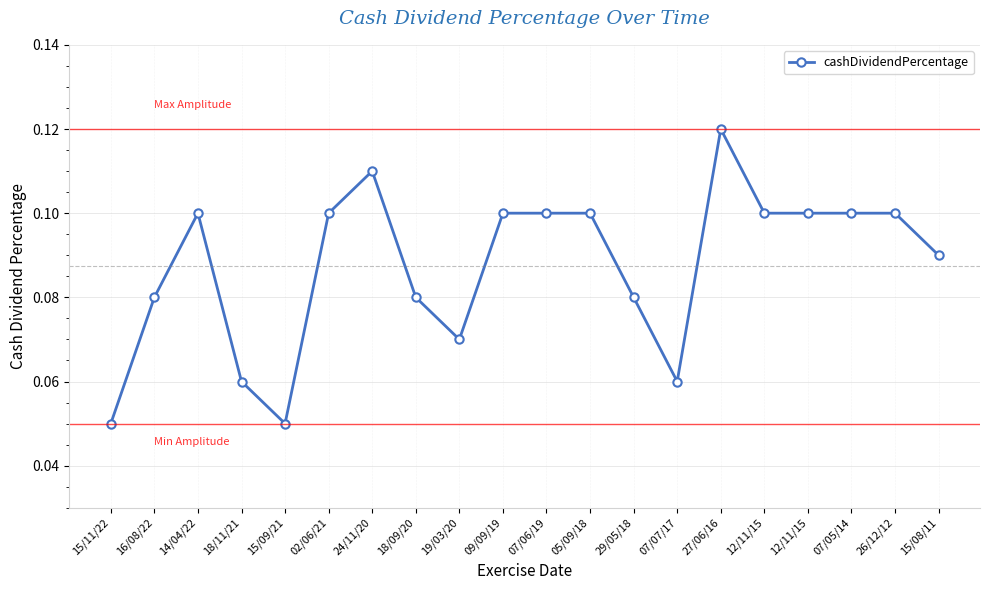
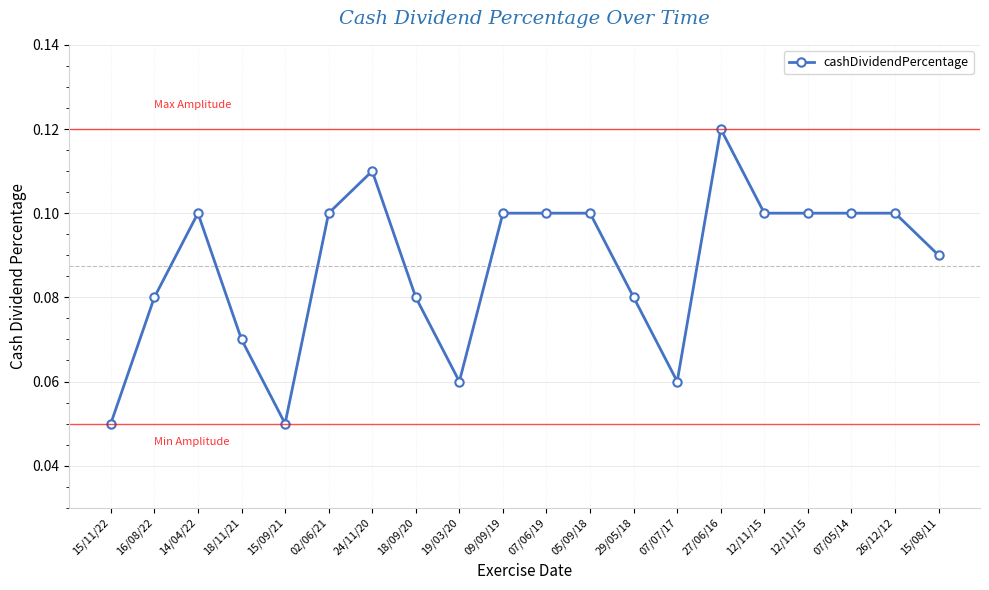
18/11/21: 0.06 -> 0.07
19/03/20: 0.07 -> 0.06
